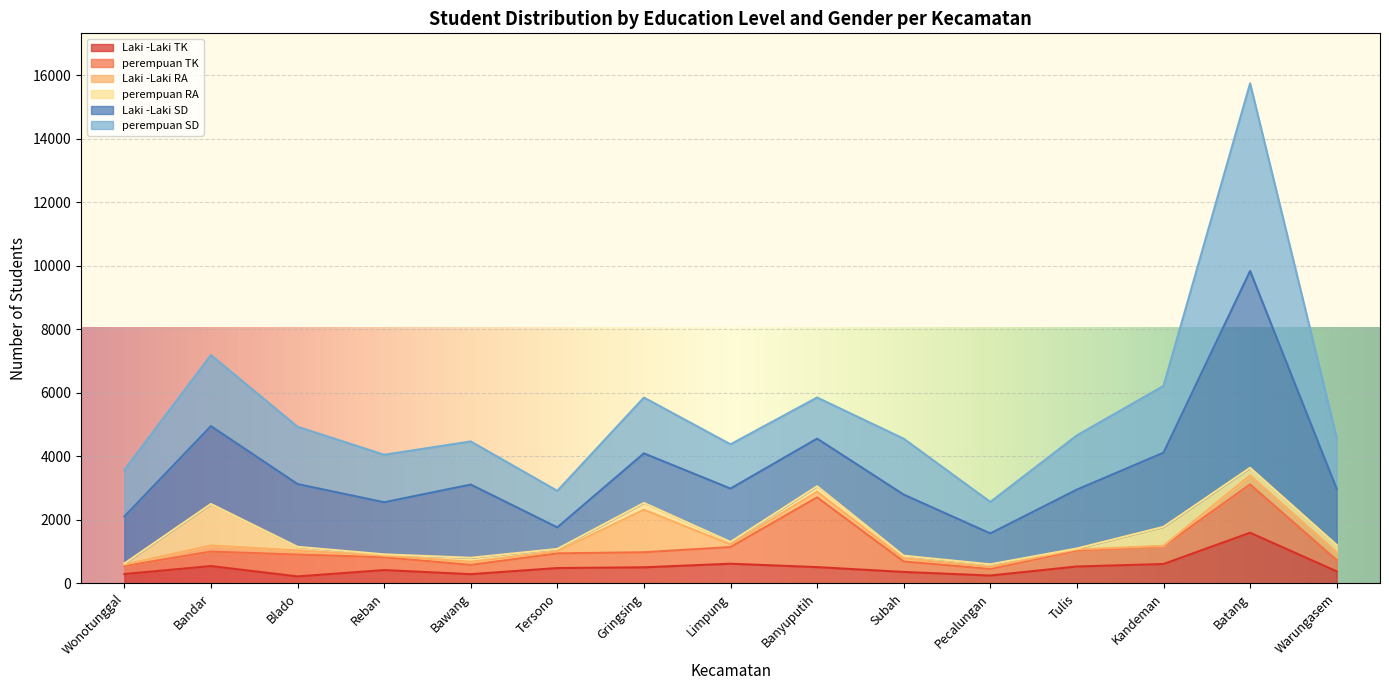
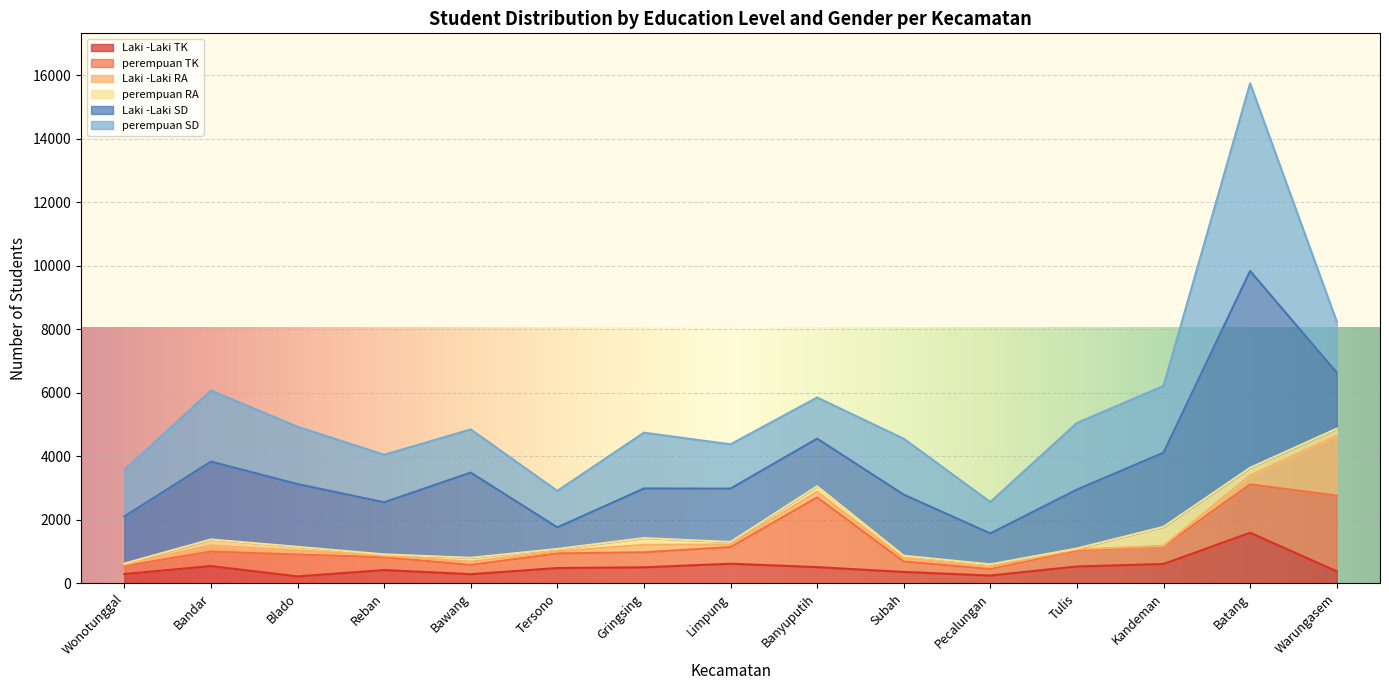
perempuan RA, Bandar: 1300 -> 200
Laki -Laki SD, Bawang: 2300 -> 2700
Laki -Laki RA, Gringsing: 1300 -> 200
perempuan SD, Tulis: 1700 -> 2100
perempuan TK, Warungasem: 400 -> 2400
Laki -Laki RA, Warungasem: 200 -> 1900
